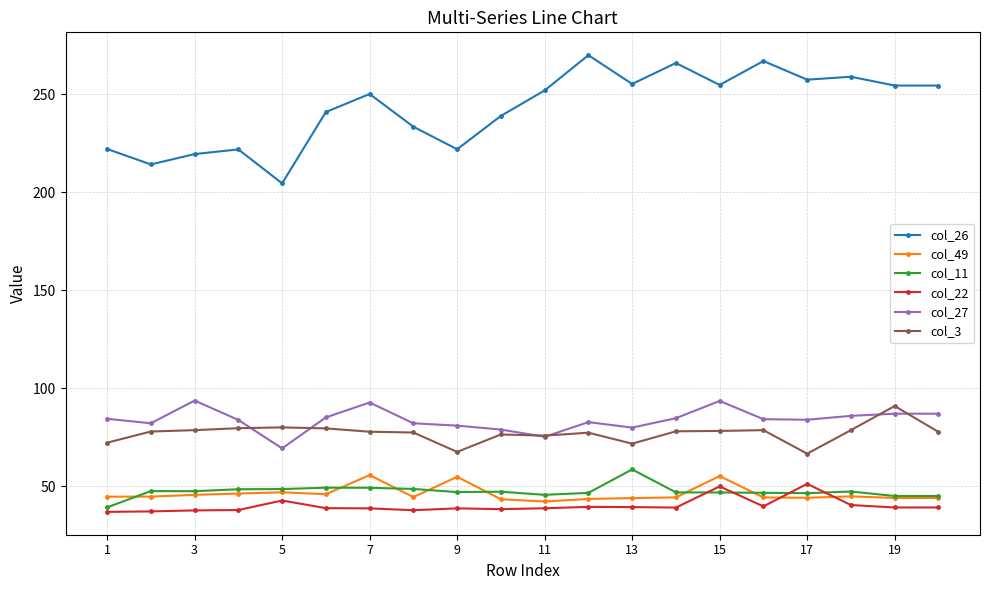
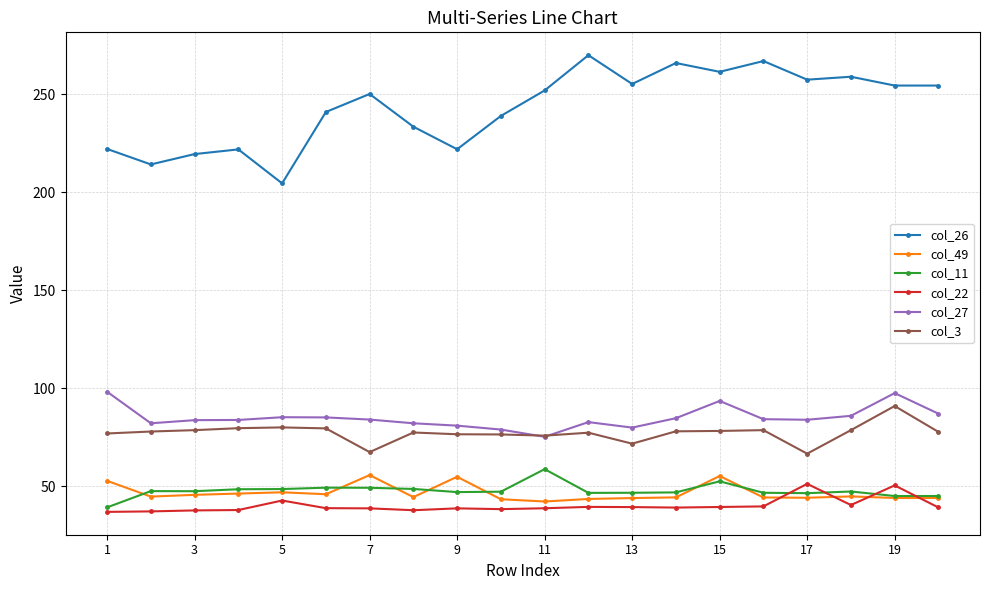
col_49, 1: 45 -> 53
col_27, 1: 85 -> 98
col_3, 1: 72 -> 77
col_27, 3: 94 -> 84
col_27, 5: 69 -> 85
col_27, 7: 93 -> 84
col_3, 7: 78 -> 68
col_3, 9: 68 -> 77
col_11, 11: 46 -> 59
col_11, 13: 59 -> 47
col_26, 15: 255 -> 262
col_11, 15: 47 -> 53
col_22, 15: 50 -> 40
col_22, 19: 39 -> 51
col_27, 19: 87 -> 98
